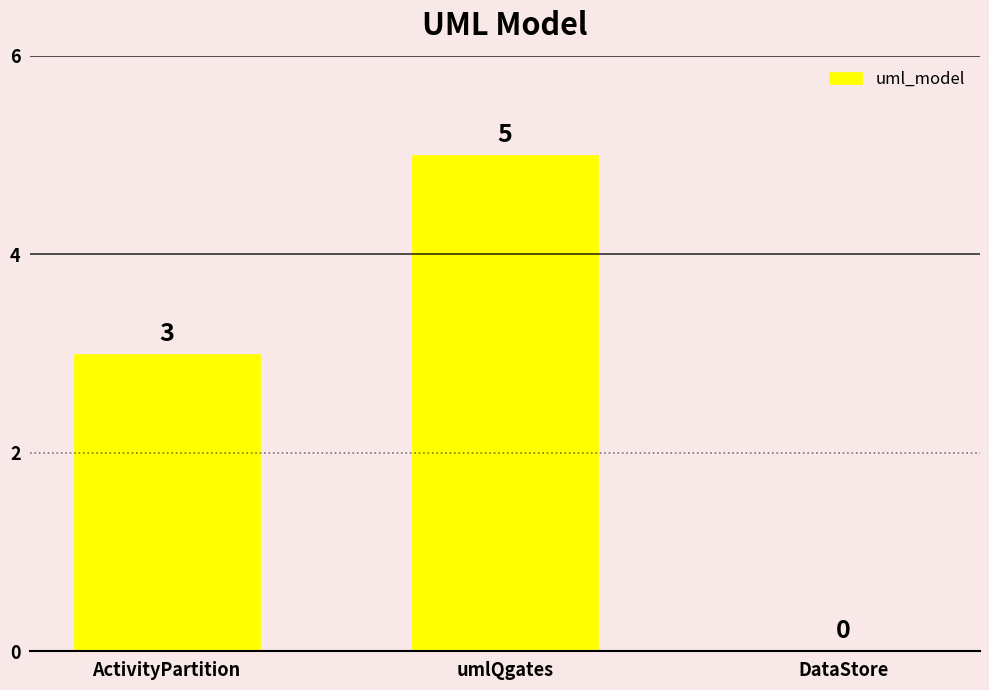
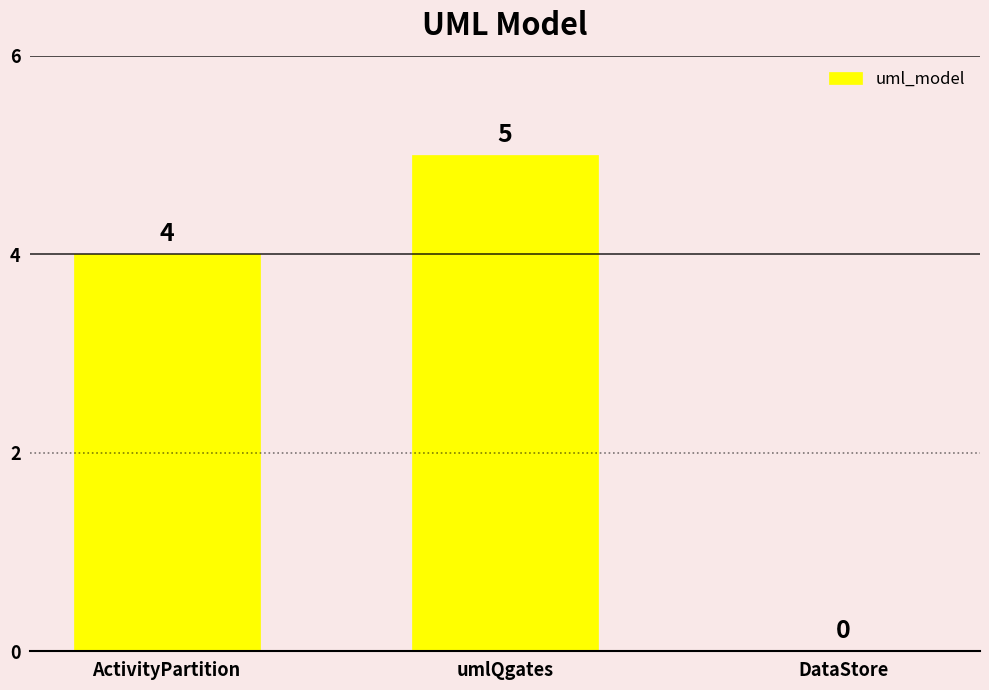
ActivityPartition: 3 -> 4
